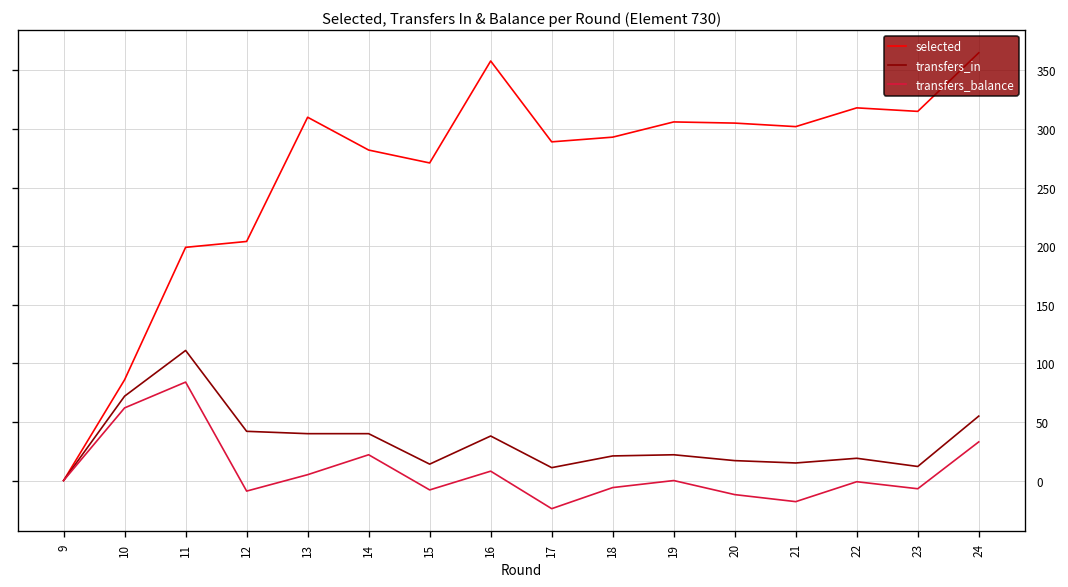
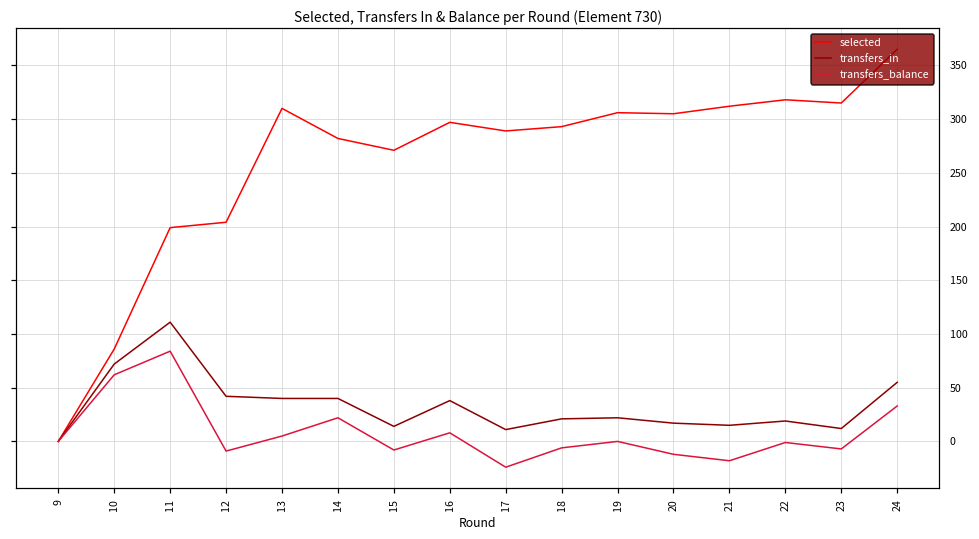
selected, 16: 360 -> 300
selected, 21: 300 -> 310
